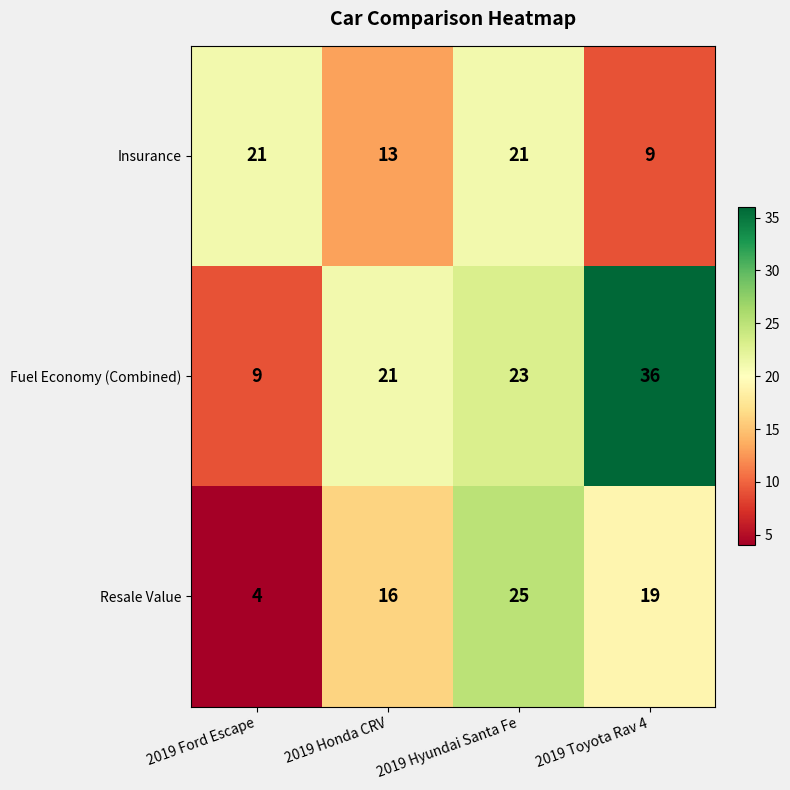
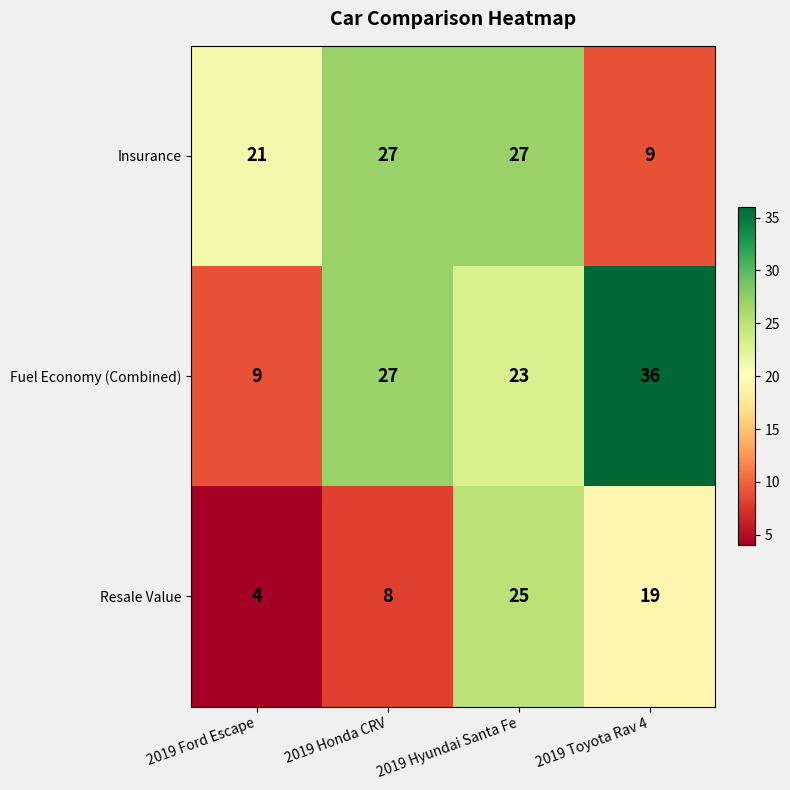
Insurance, 2019 Honda CRV: 13 -> 27
Insurance, 2019 Hyundai Santa Fe: 21 -> 27
Fuel Economy (Combined), 2019 Honda CRV: 21 -> 27
Resale Value, 2019 Honda CRV: 16 -> 8
